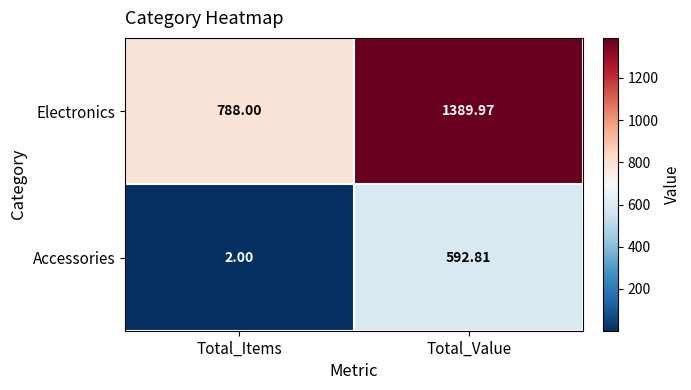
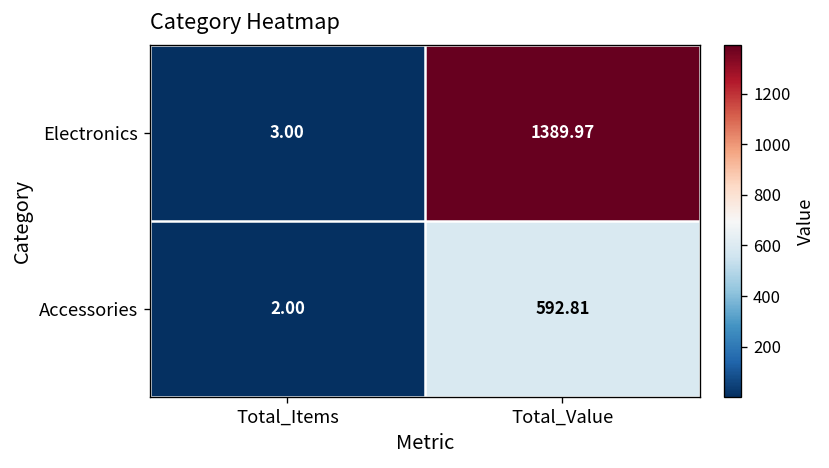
Electronics, Total_Items: 788.00 -> 3.00
